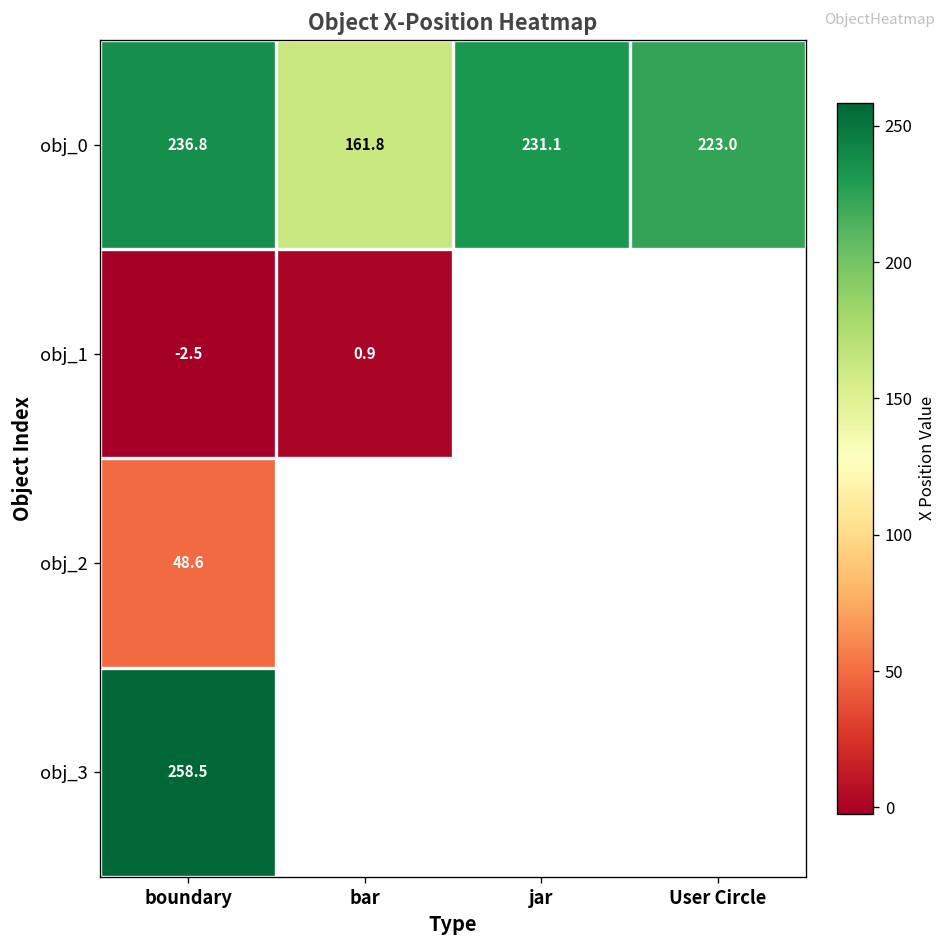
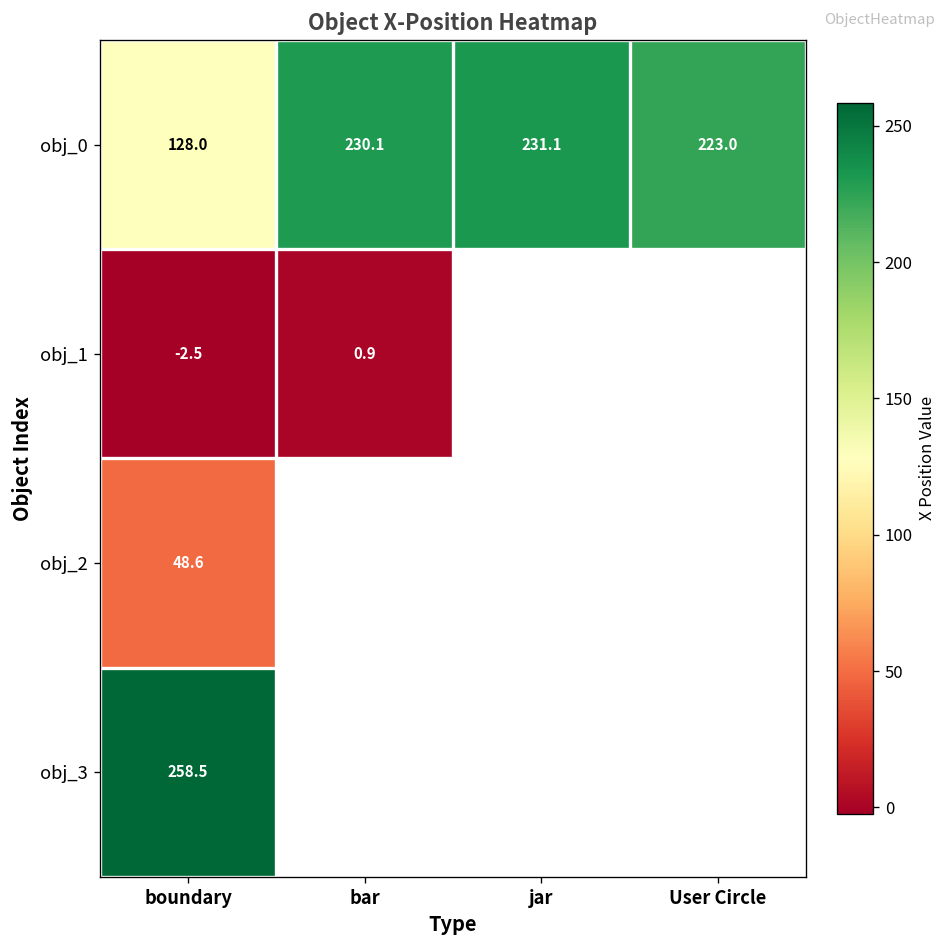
obj_0, boundary: 236.8 -> 128.0
obj_0, bar: 161.8 -> 230.1
